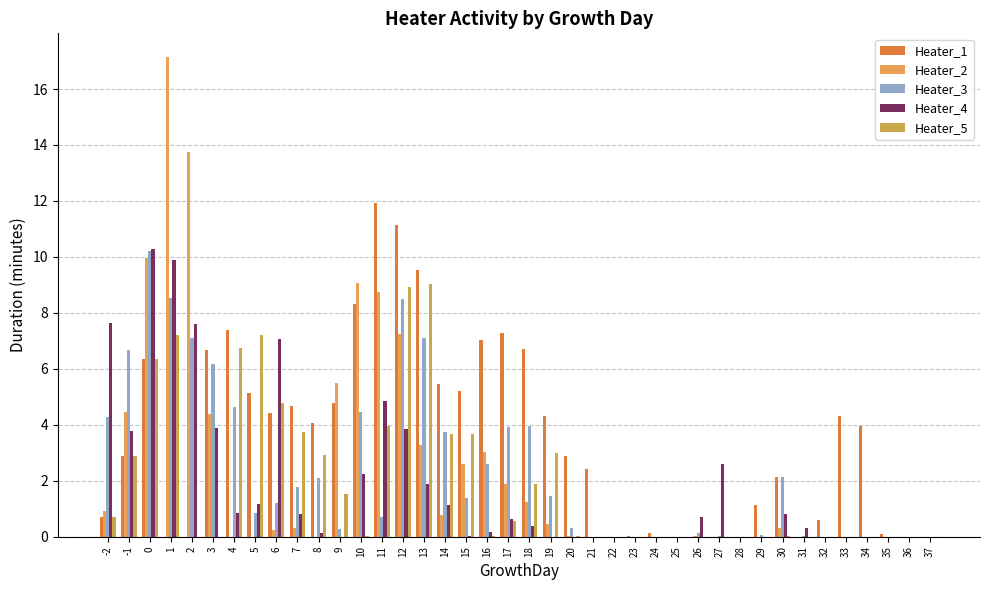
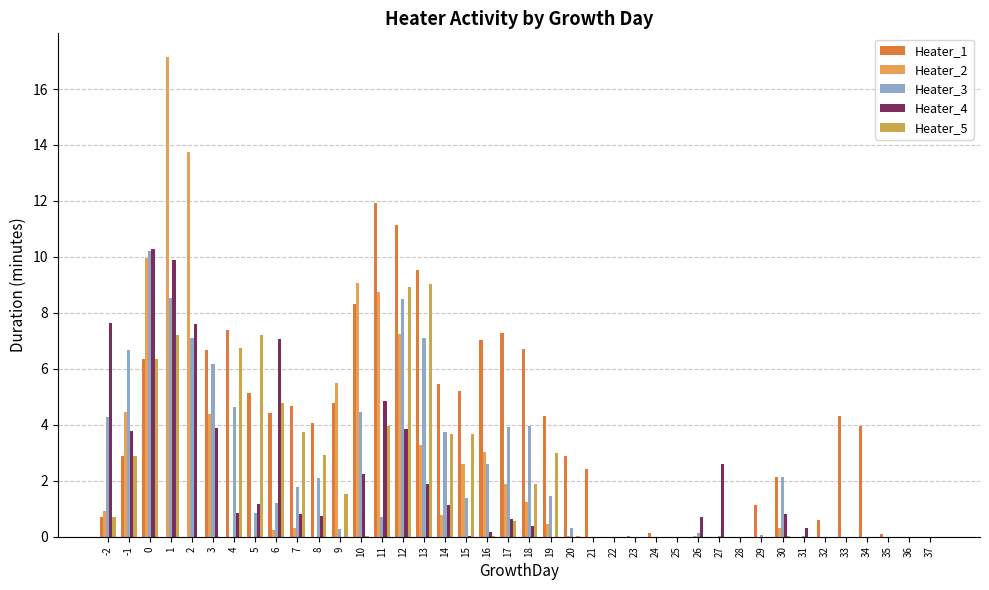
Heater_4, 8: 0.2 -> 0.8
